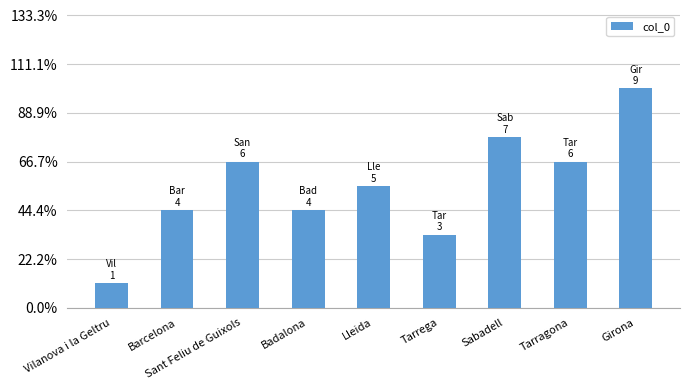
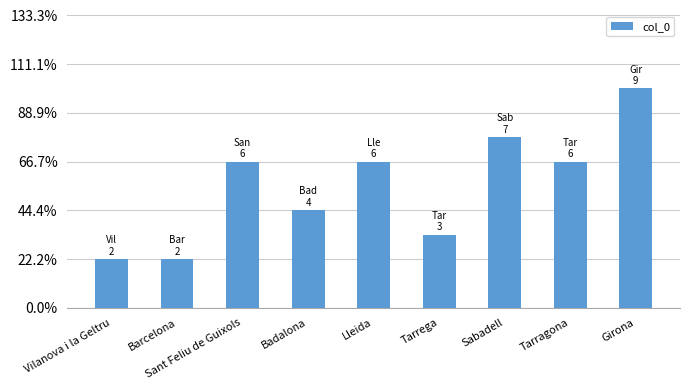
Vilanova i la Geltru: 1 -> 2
Barcelona: 4 -> 2
Lleida: 5 -> 6
